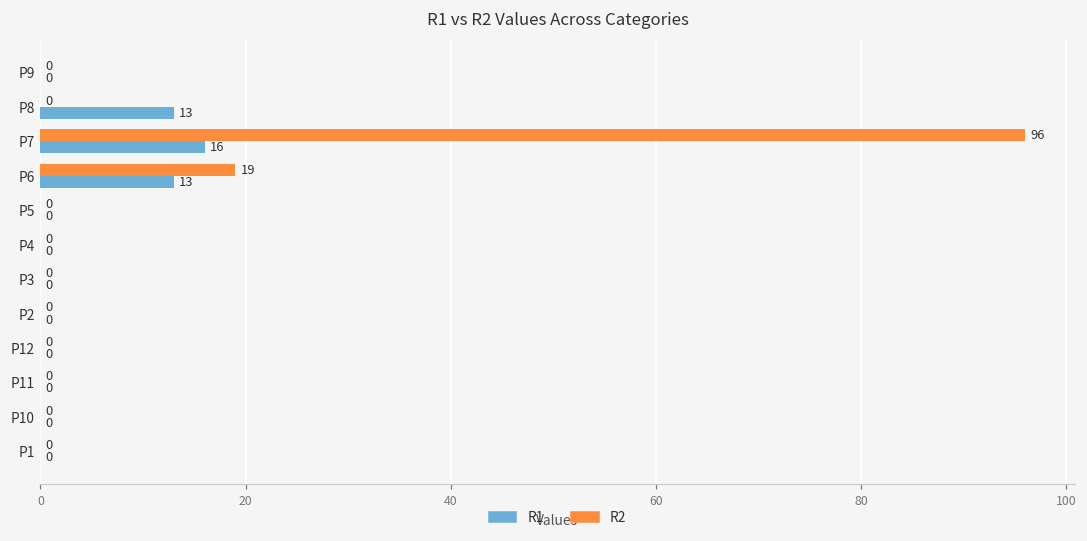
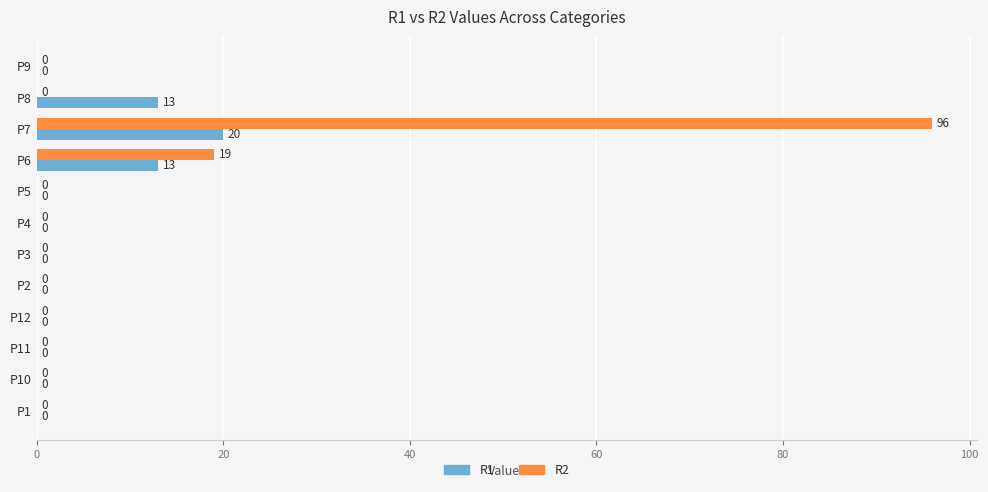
R1, P7: 16 -> 20
